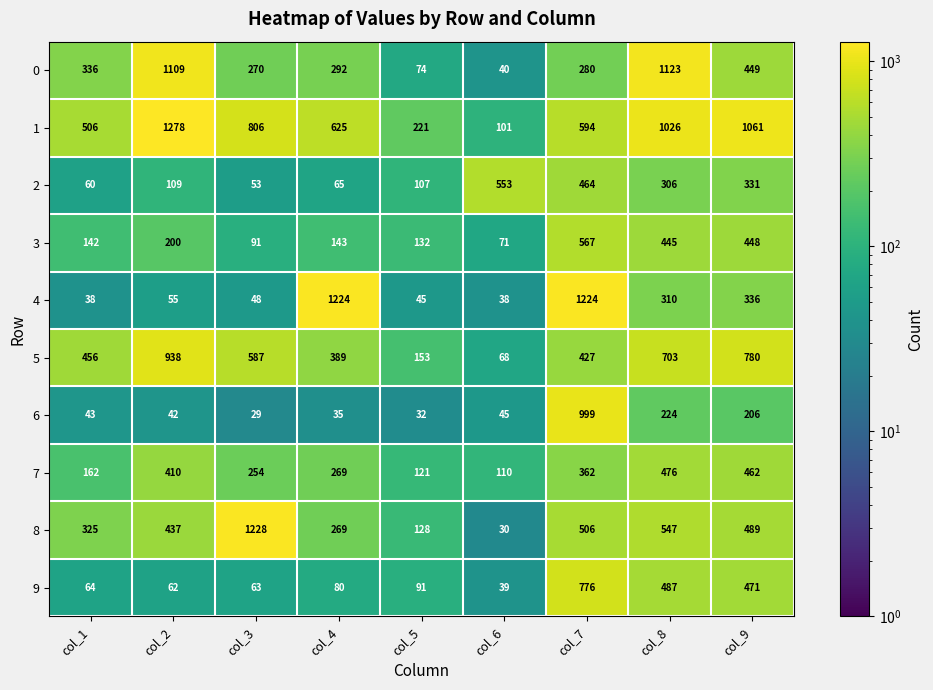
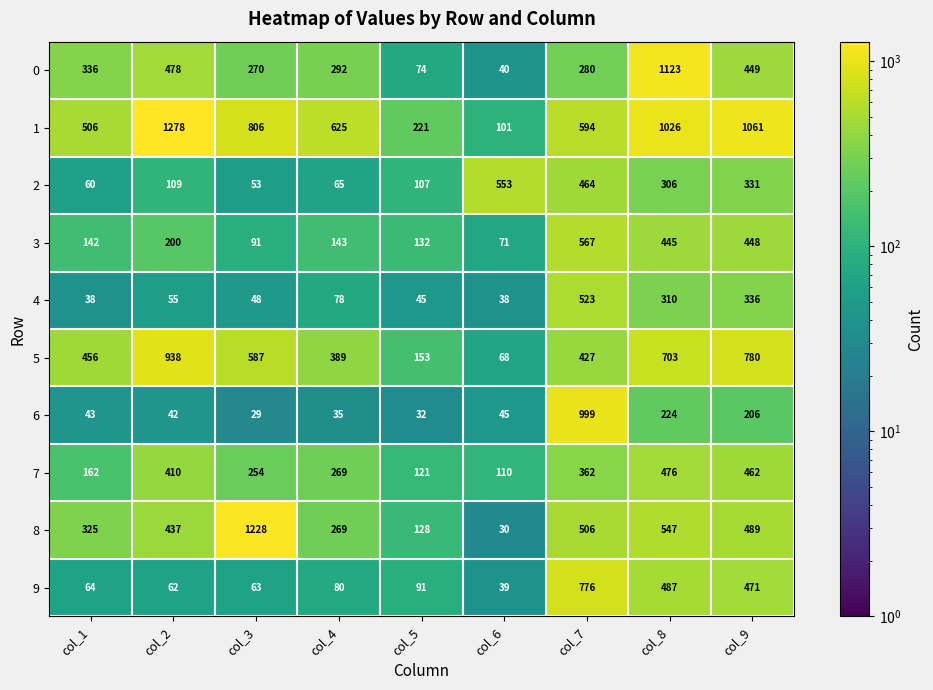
0, col_2: 1109 -> 478
4, col_4: 1224 -> 78
4, col_7: 1224 -> 523
